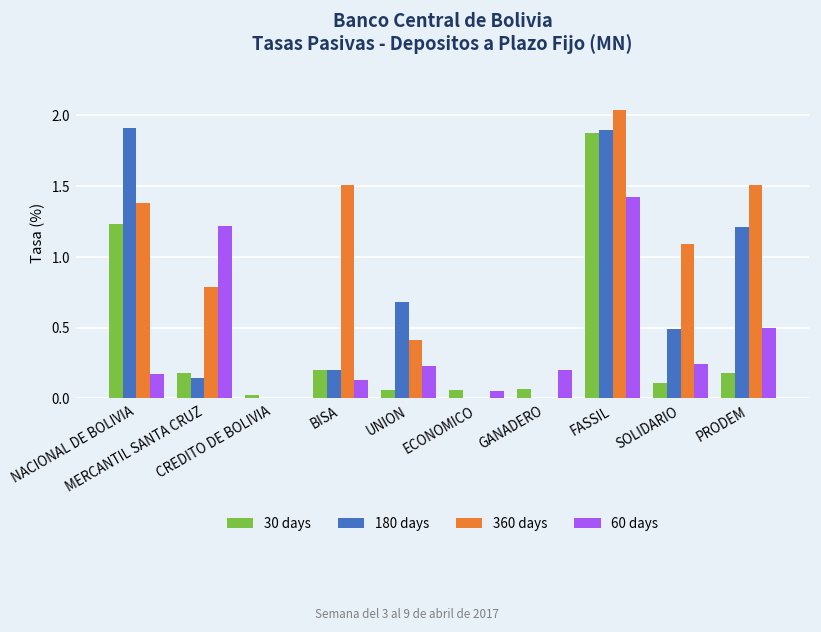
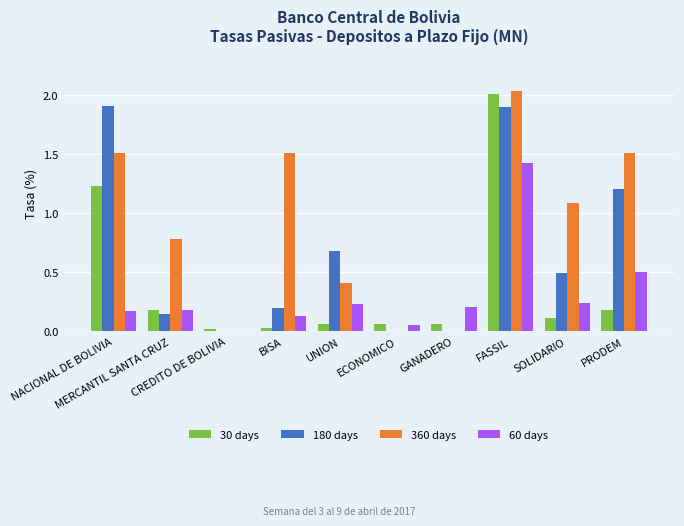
360 days, NACIONAL DE BOLIVIA: 1.38 -> 1.51
60 days, MERCANTIL SANTA CRUZ: 1.21 -> 0.18
30 days, BISA: 0.20 -> 0.02
30 days, FASSIL: 1.87 -> 2.01
